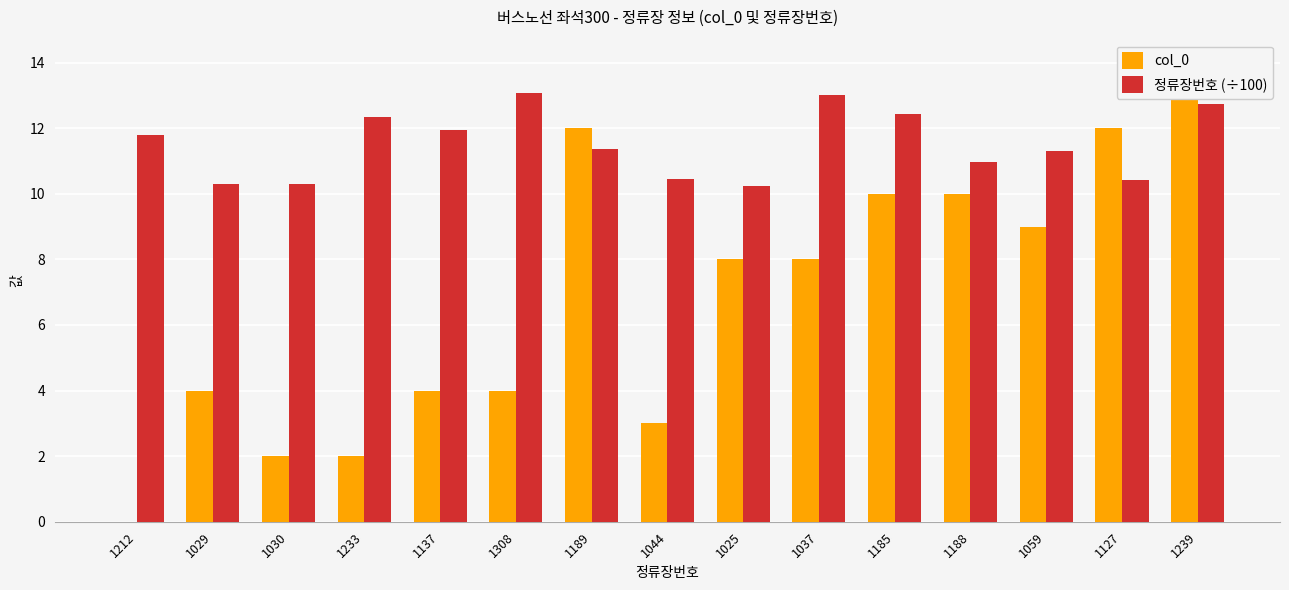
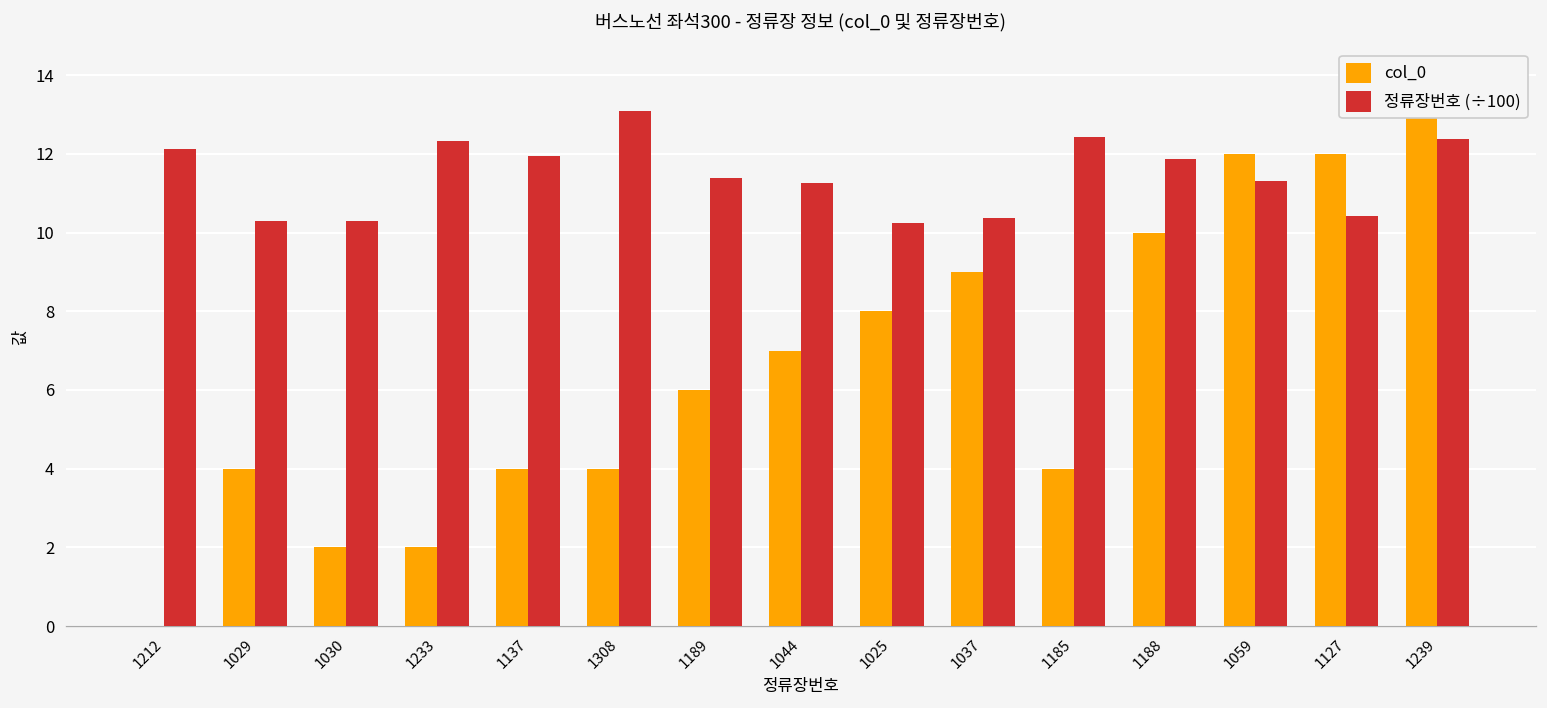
정류장번호 (÷100), 1212: 11.8 -> 12.1
col_0, 1189: 12 -> 6
col_0, 1044: 3 -> 7
정류장번호 (÷100), 1044: 10.4 -> 11.3
col_0, 1037: 8 -> 9
정류장번호 (÷100), 1037: 13.0 -> 10.4
col_0, 1185: 10 -> 4
정류장번호 (÷100), 1188: 11.0 -> 11.9
col_0, 1059: 9 -> 12
정류장번호 (÷100), 1239: 12.7 -> 12.4
